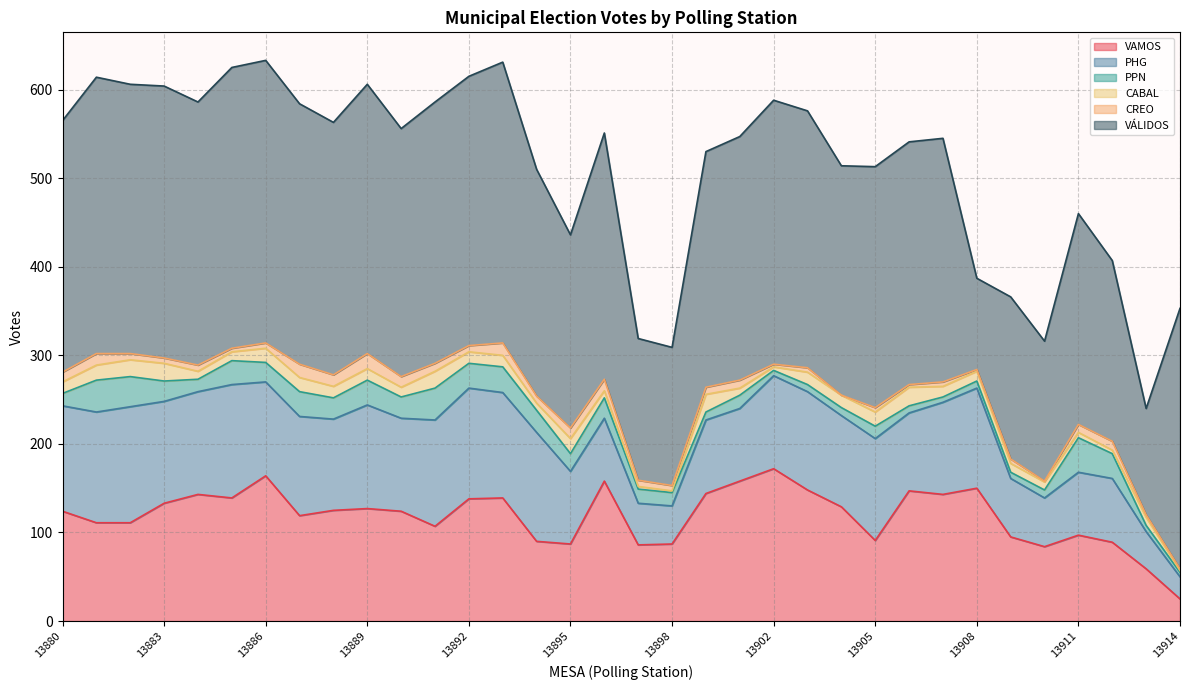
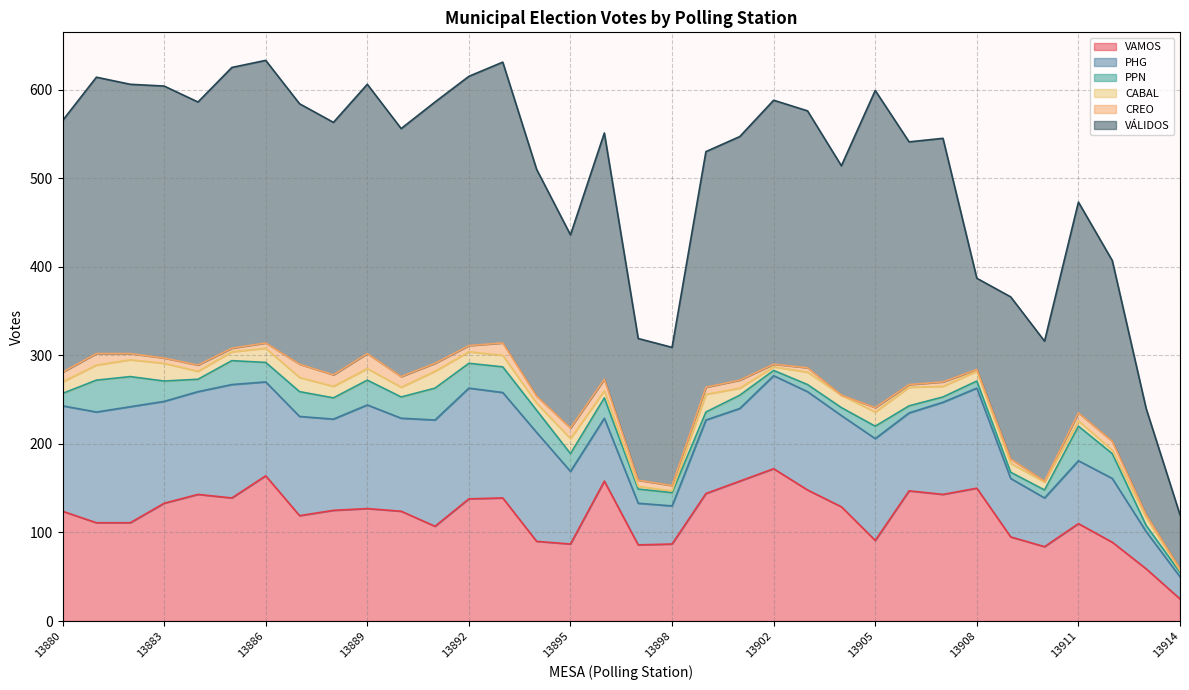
VÁLIDOS, 13905: 270 -> 360
VAMOS, 13911: 100 -> 110
VÁLIDOS, 13914: 290 -> 60
